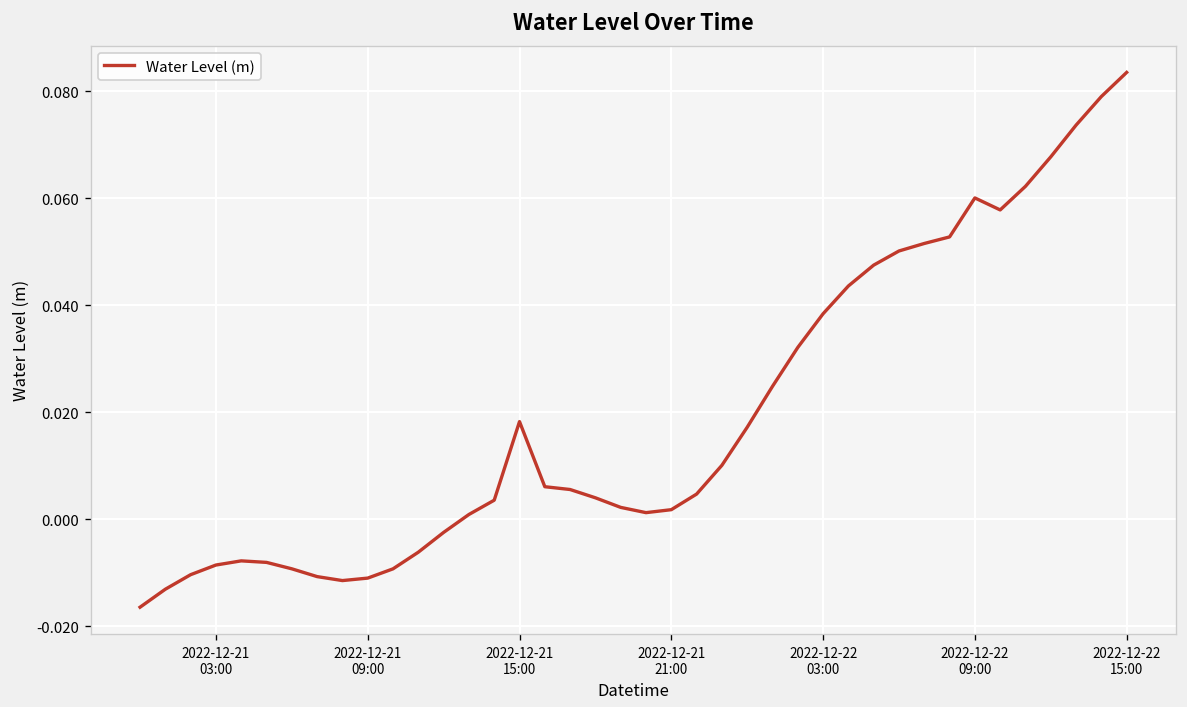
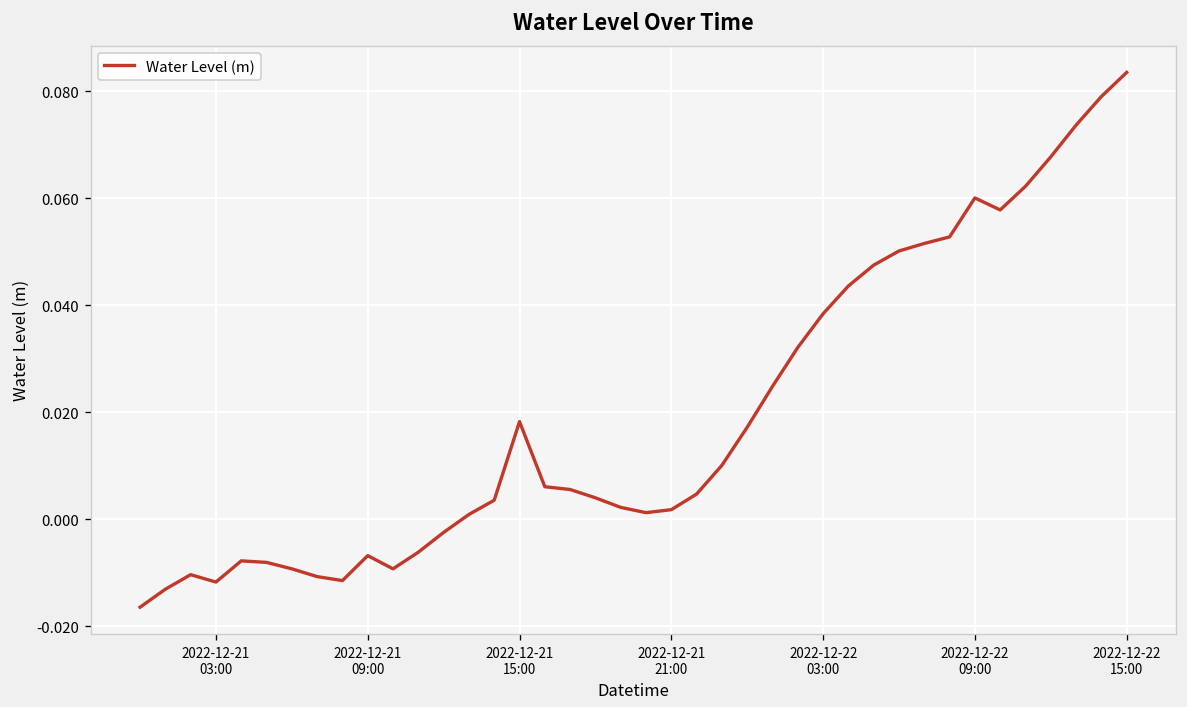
2022-12-21 03:00: -0.009 -> -0.012
2022-12-21 09:00: -0.011 -> -0.007
